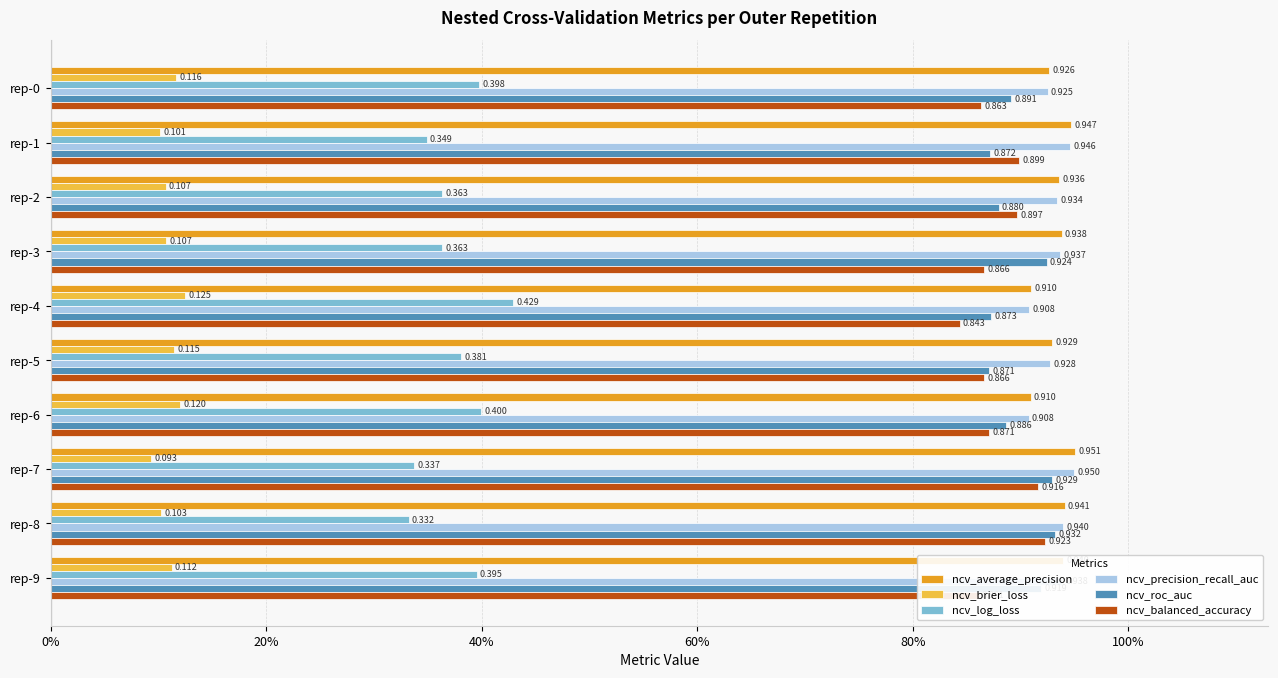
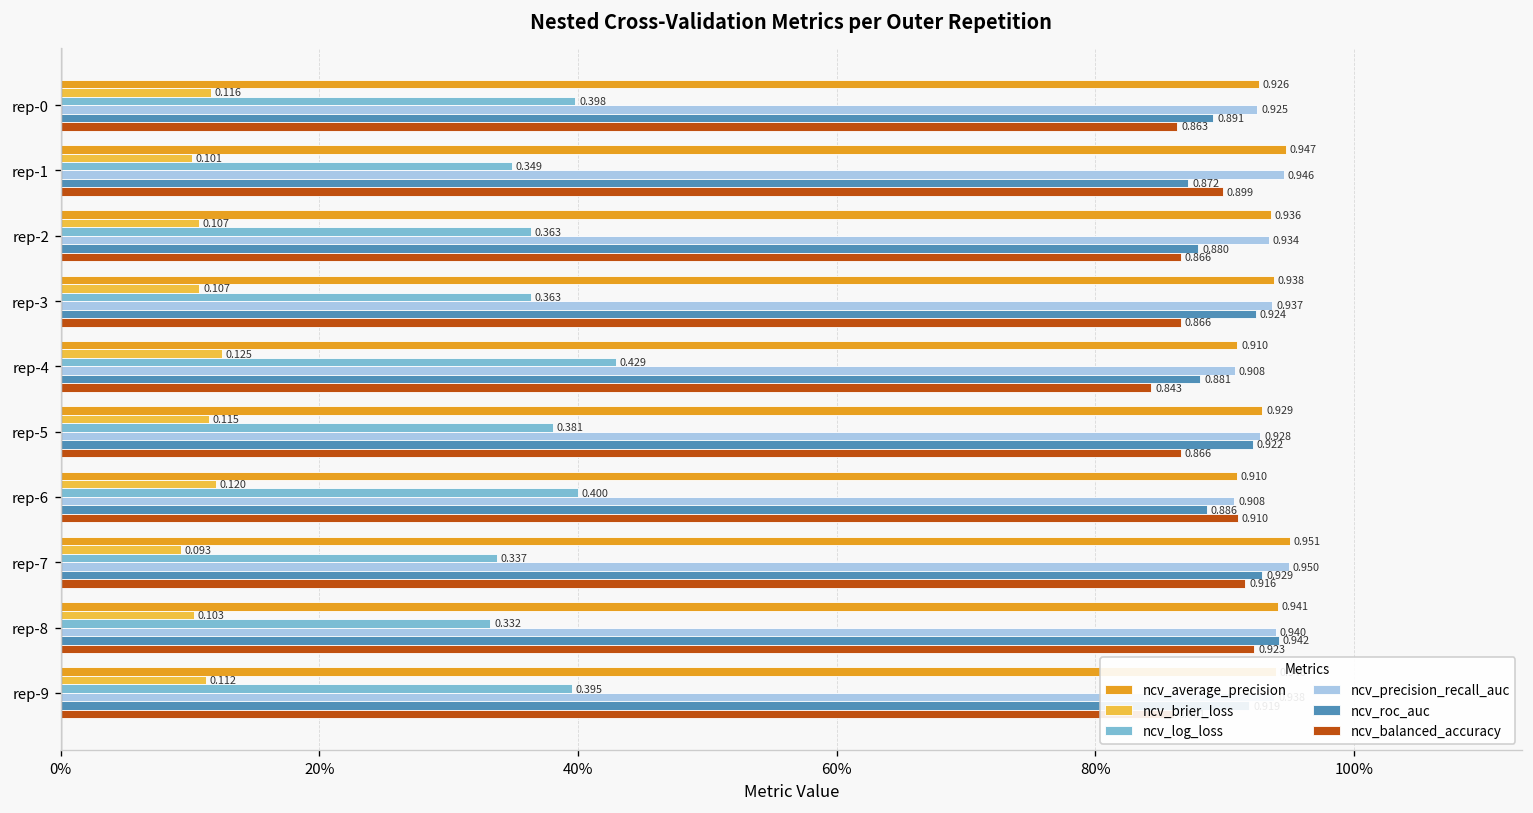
ncv_balanced_accuracy, rep-2: 0.897 -> 0.866
ncv_roc_auc, rep-4: 0.873 -> 0.881
ncv_roc_auc, rep-5: 0.871 -> 0.922
ncv_balanced_accuracy, rep-6: 0.871 -> 0.910
ncv_roc_auc, rep-8: 0.932 -> 0.942
